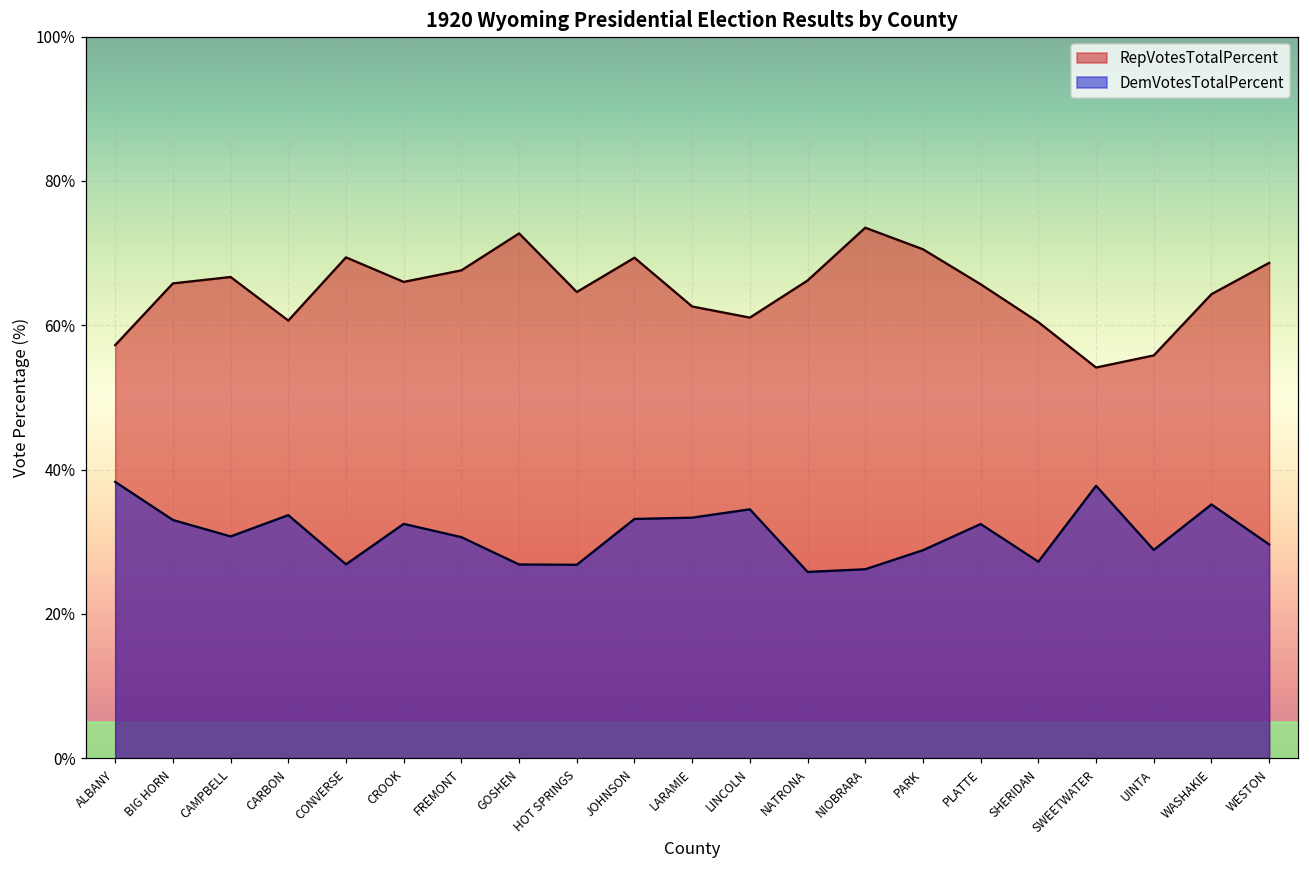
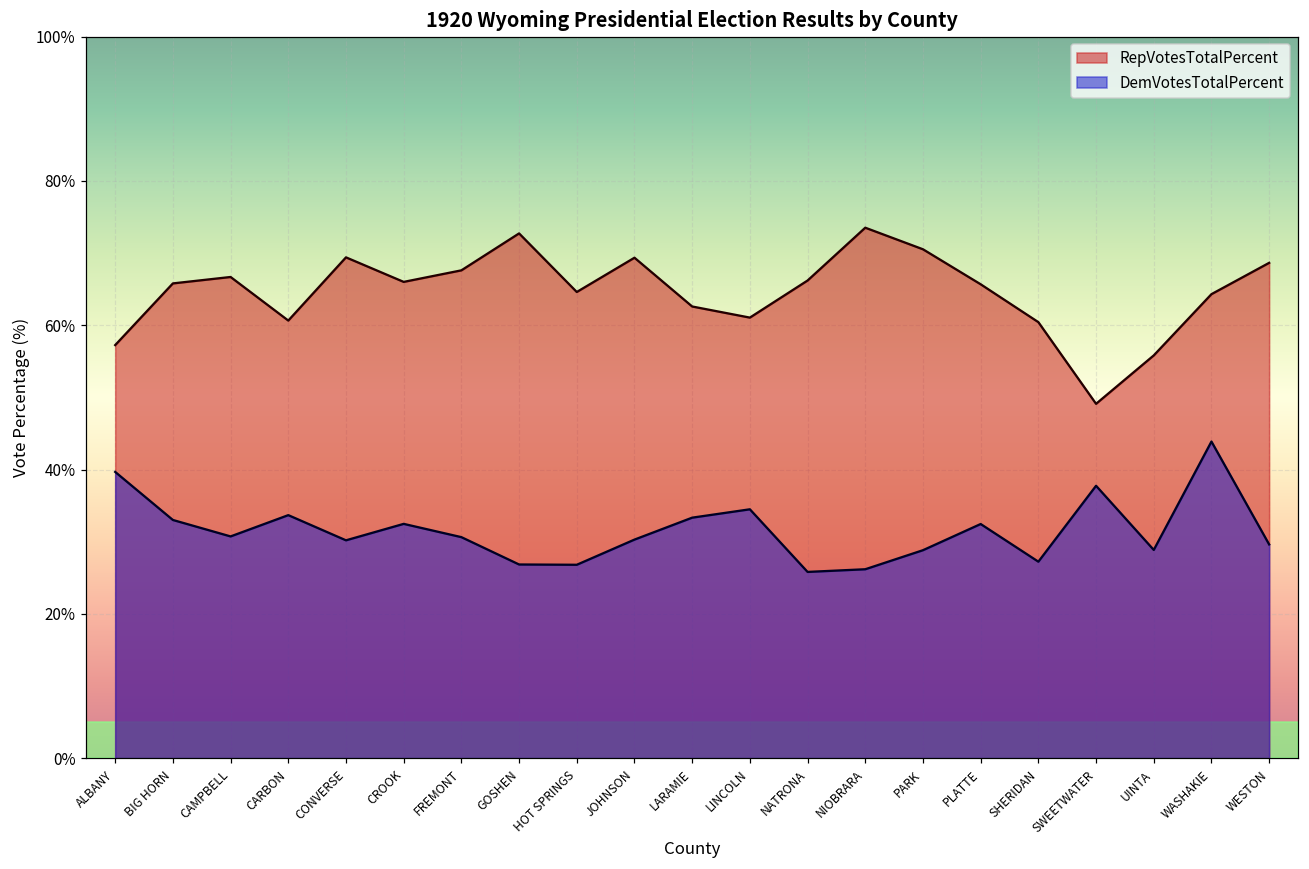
DemVotesTotalPercent, ALBANY: 38% -> 40%
DemVotesTotalPercent, CONVERSE: 27% -> 30%
DemVotesTotalPercent, JOHNSON: 33% -> 30%
RepVotesTotalPercent, SWEETWATER: 54% -> 49%
DemVotesTotalPercent, WASHAKIE: 35% -> 44%
